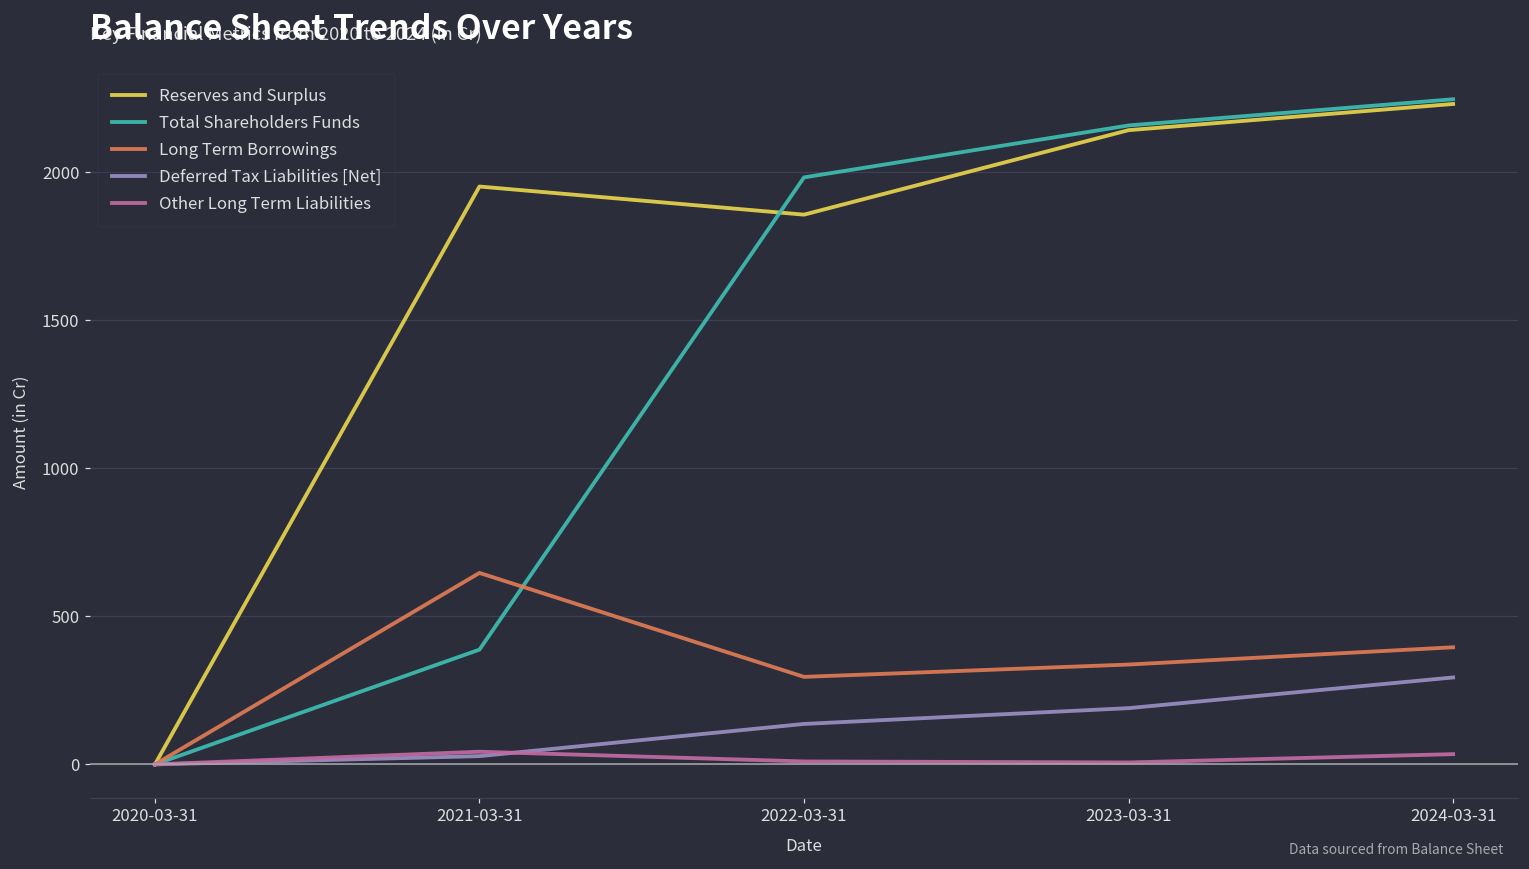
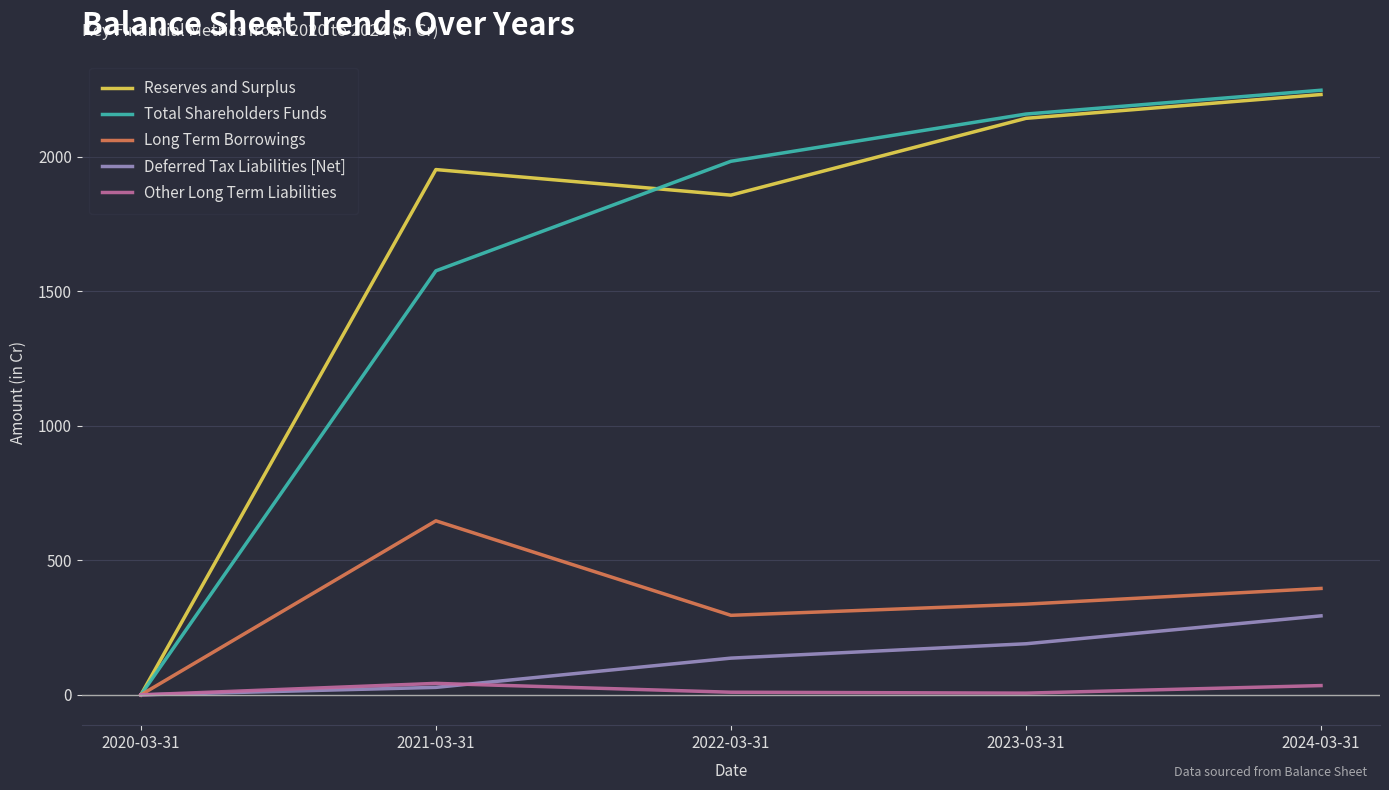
Total Shareholders Funds, 2021-03-31: 390 -> 1580
